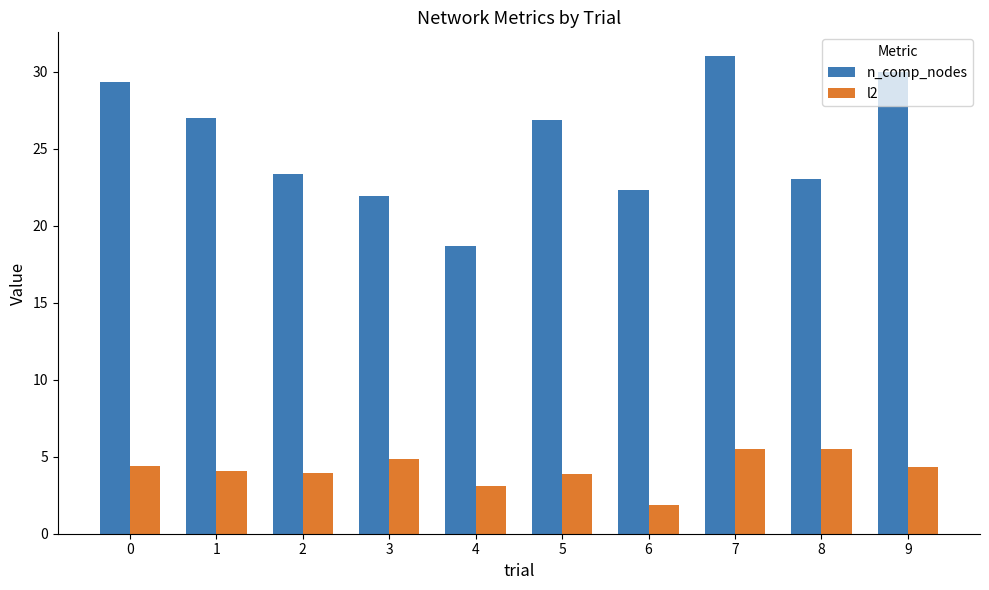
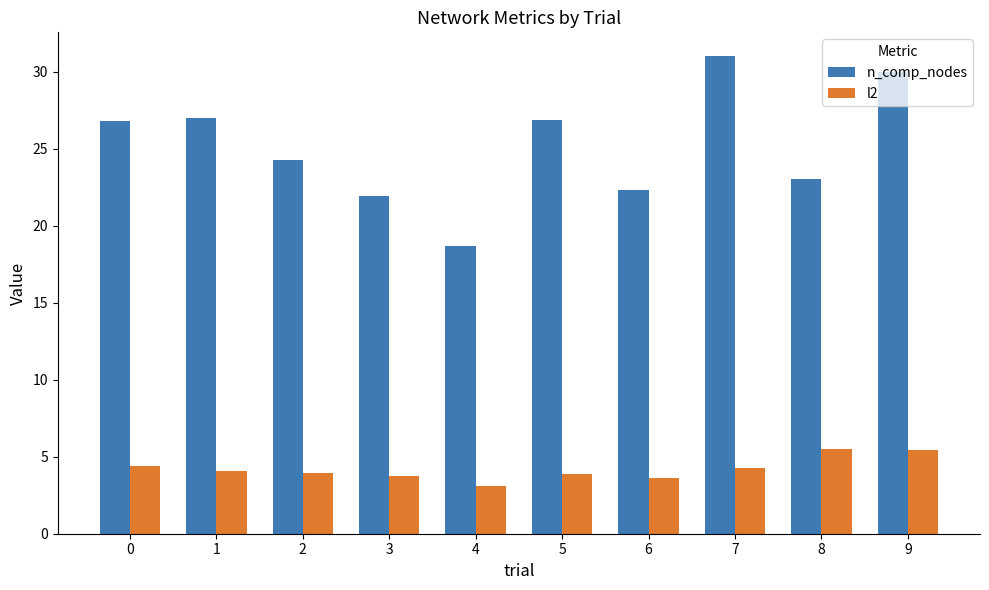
n_comp_nodes, 0: 29.3 -> 26.8
n_comp_nodes, 2: 23.3 -> 24.3
l2, 3: 4.9 -> 3.7
l2, 6: 1.9 -> 3.6
l2, 7: 5.5 -> 4.3
l2, 9: 4.3 -> 5.5
